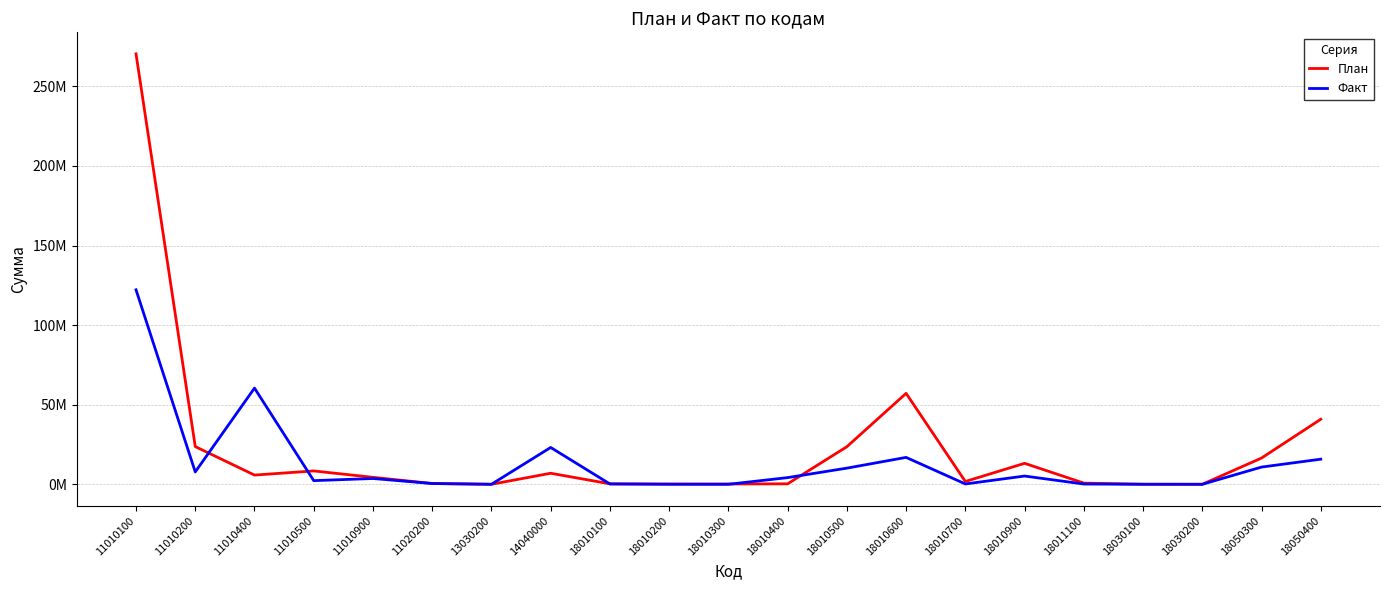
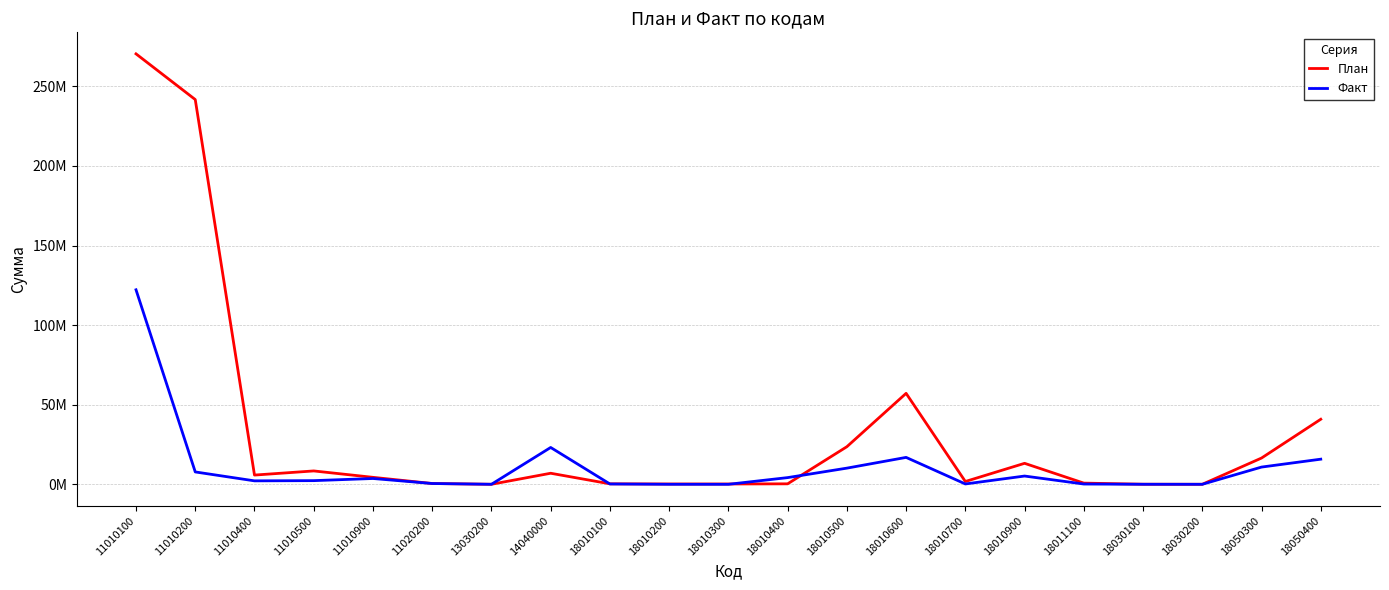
План, 11010200: 24000000 -> 242000000
Факт, 11010400: 60000000 -> 2000000
